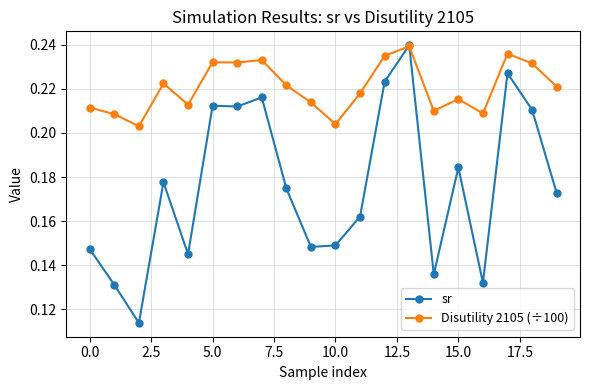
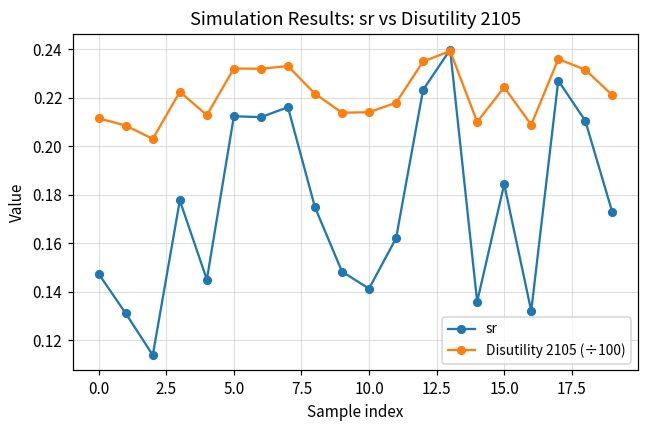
sr, 10.0: 0.149 -> 0.141
Disutility 2105 (÷100), 10.0: 0.204 -> 0.214
Disutility 2105 (÷100), 15.0: 0.215 -> 0.224
